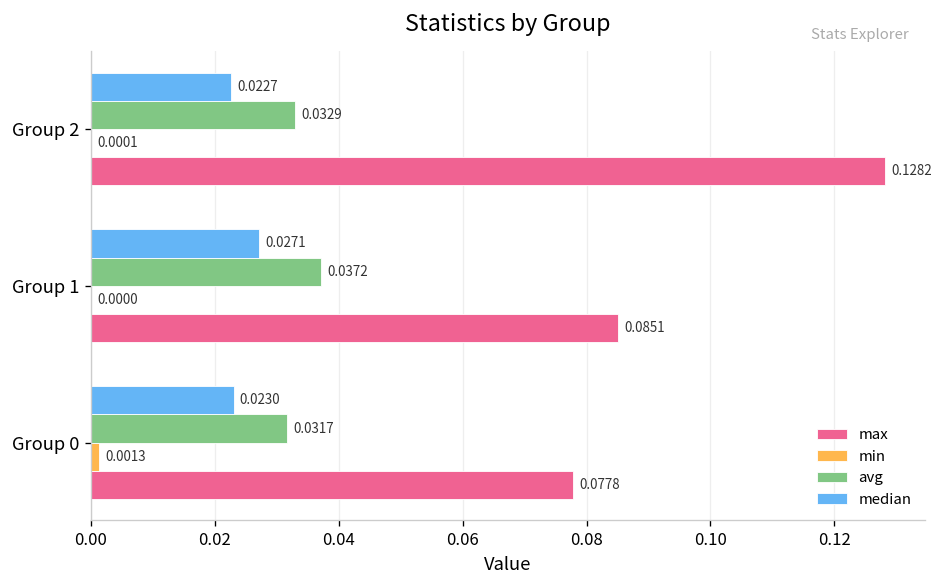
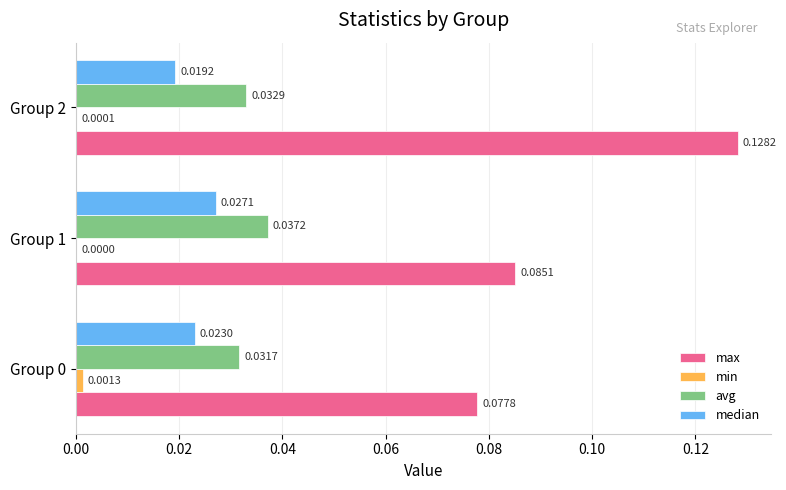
median, Group 2: 0.0227 -> 0.0192
